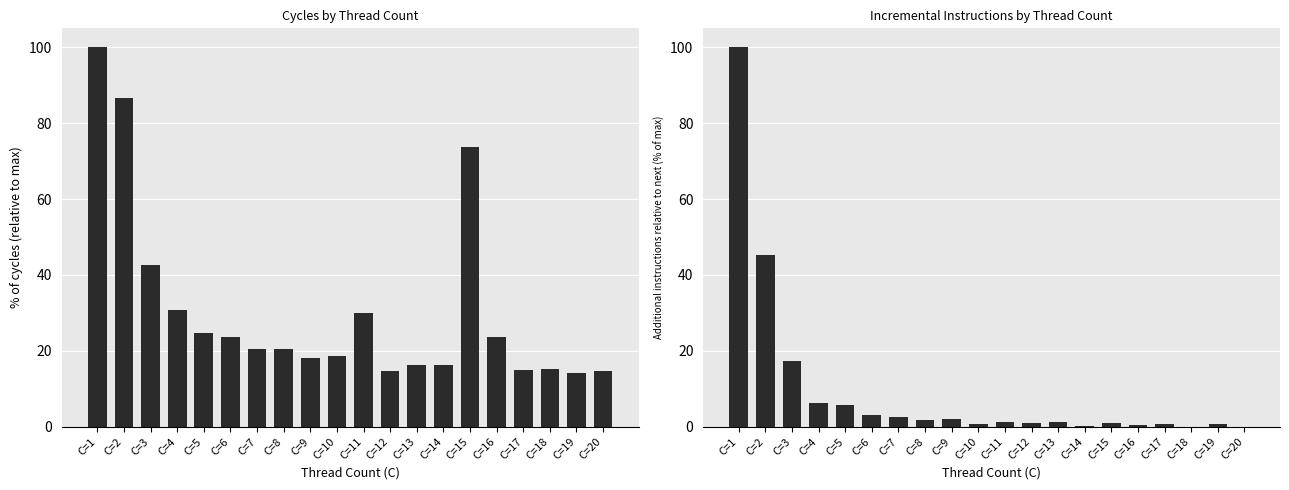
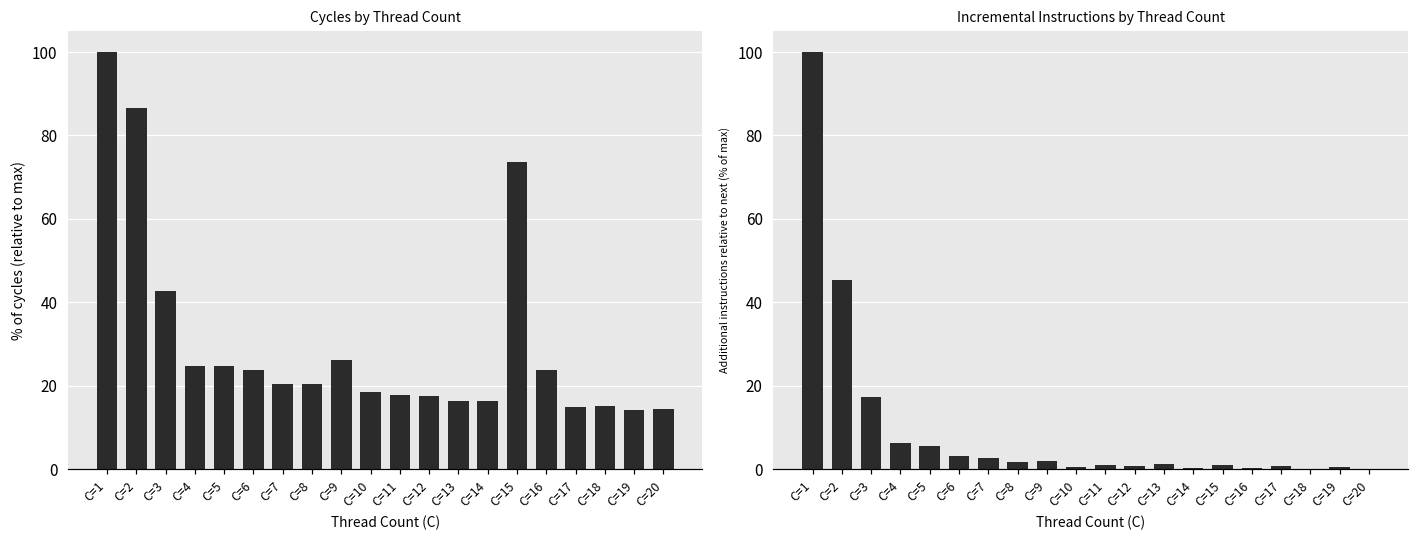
Cycles by Thread Count, C=4: 31 -> 25
Cycles by Thread Count, C=9: 18 -> 26
Cycles by Thread Count, C=11: 30 -> 18
Cycles by Thread Count, C=12: 15 -> 18
